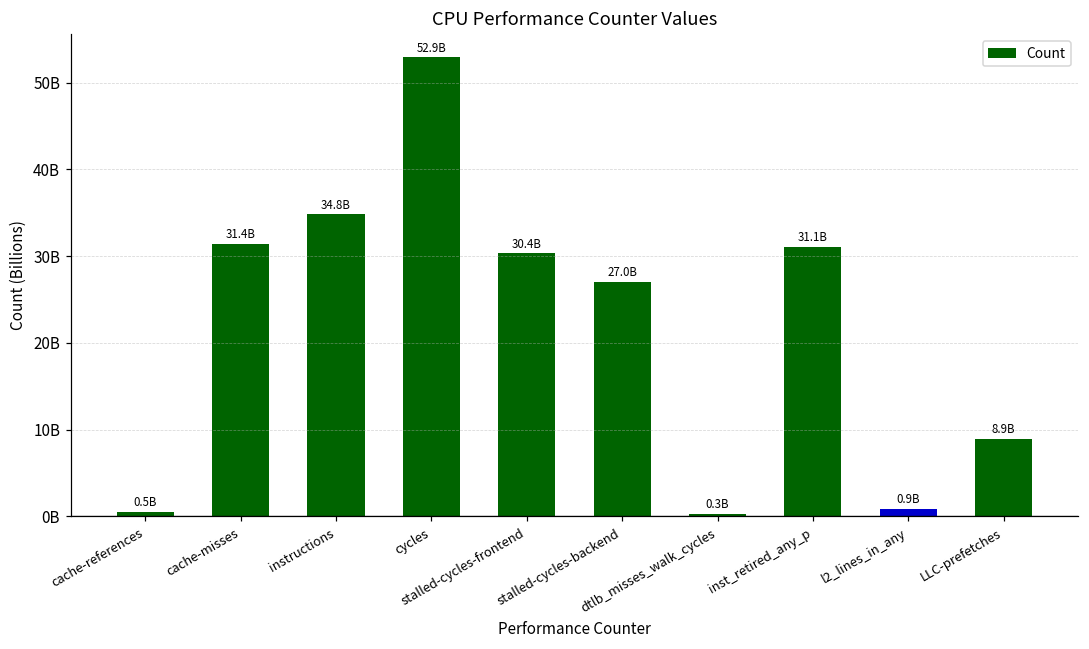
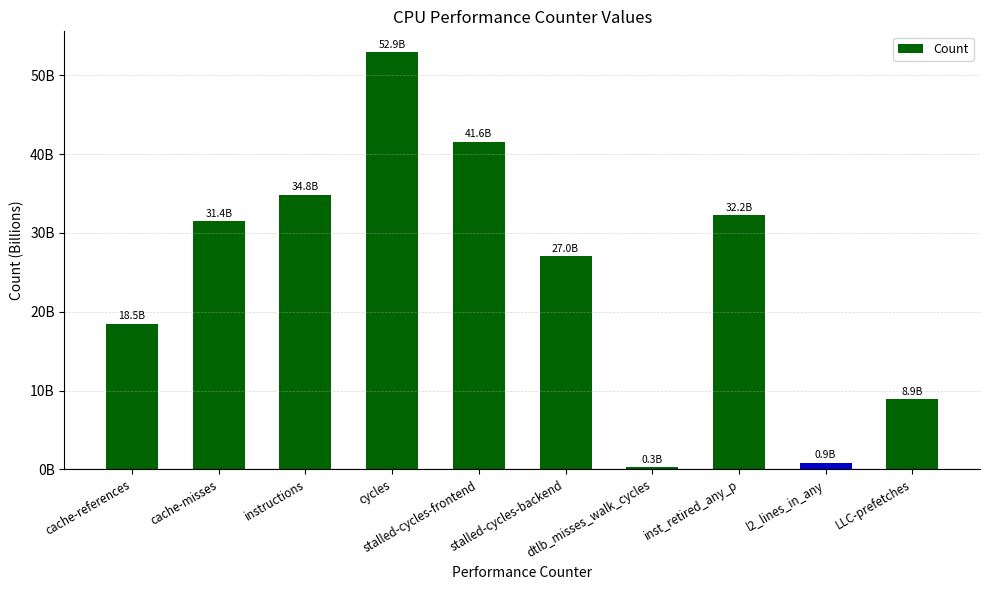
cache-references: 0.5B -> 18.5B
stalled-cycles-frontend: 30.4B -> 41.6B
inst_retired_any_p: 31.1B -> 32.2B
